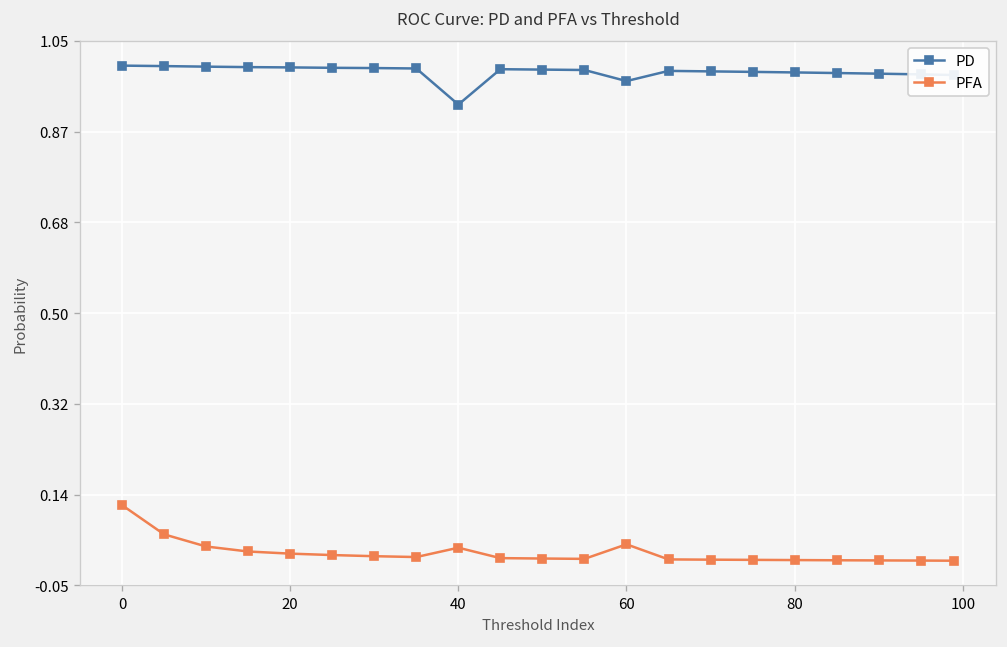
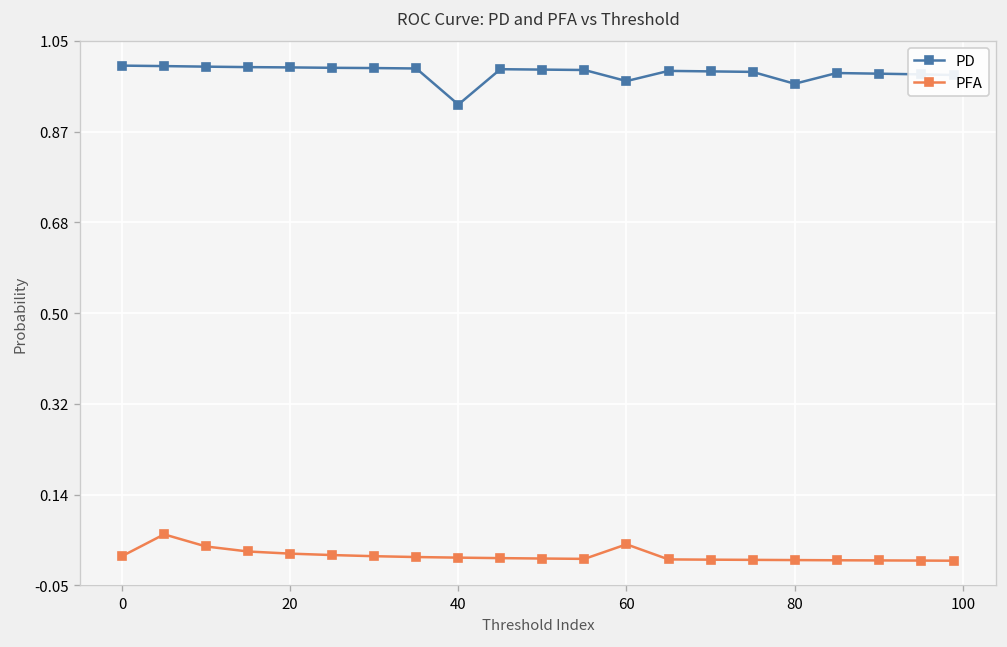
PFA, 0: 0.11 -> 0.01
PFA, 40: 0.03 -> 0.01
PD, 80: 0.99 -> 0.96
